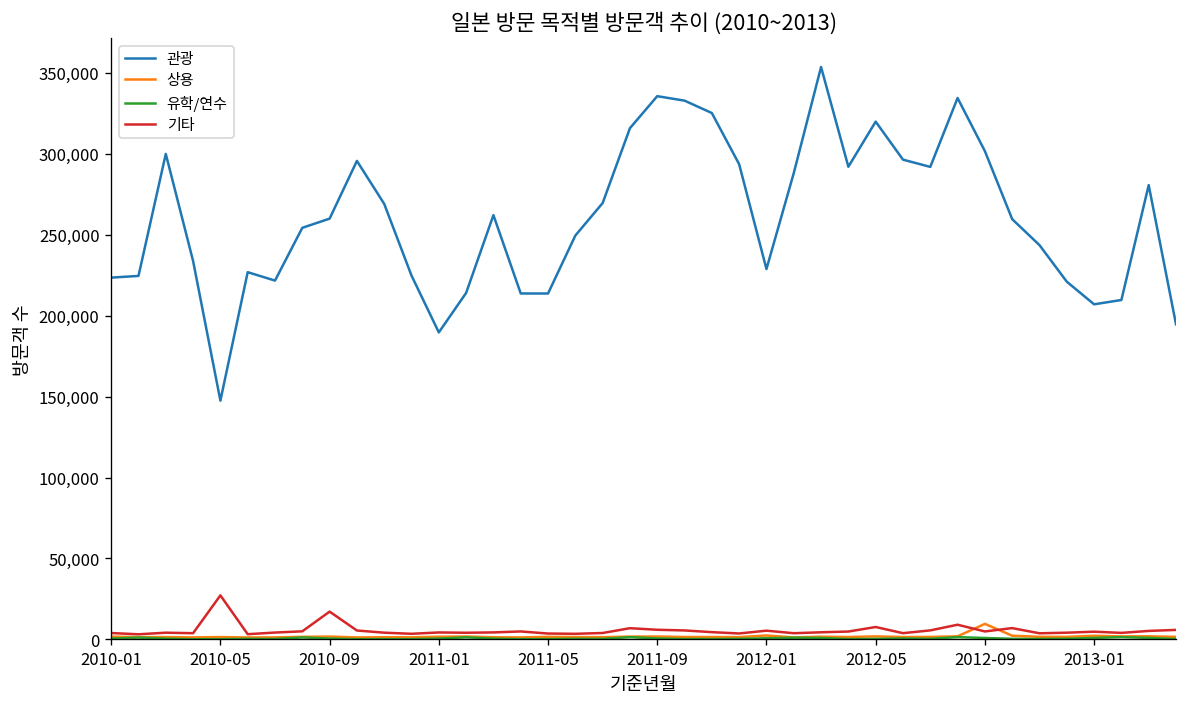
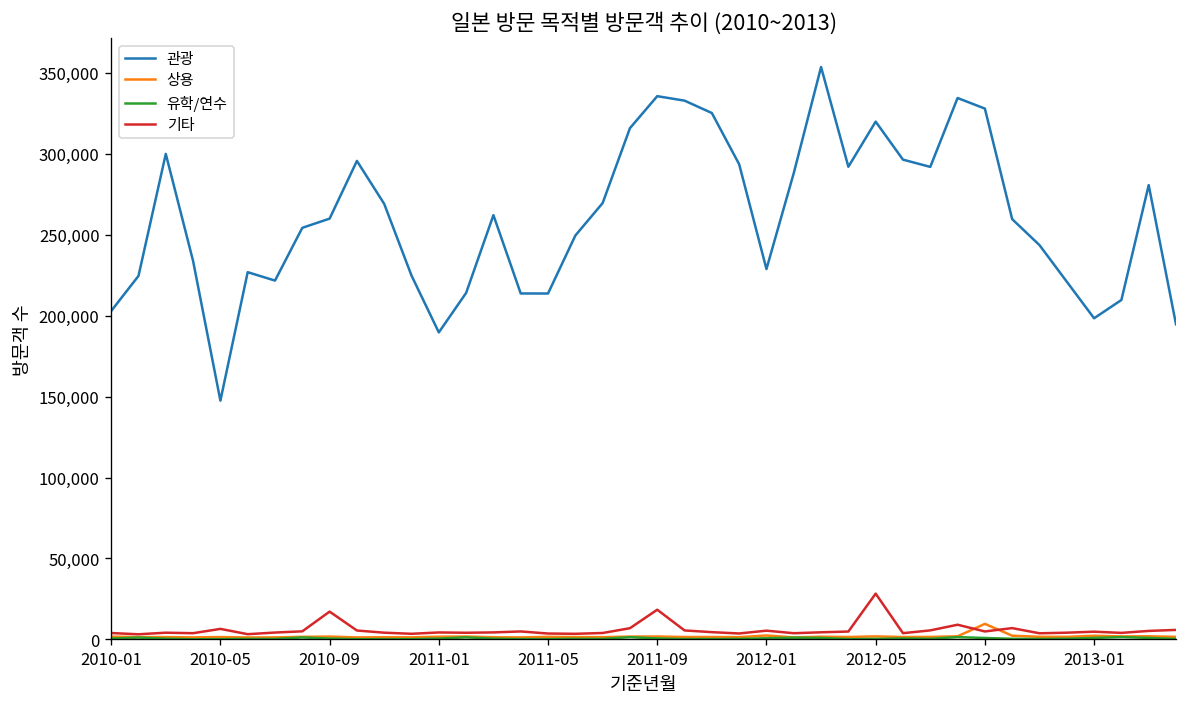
관광, 2010-01: 223,000 -> 203,000
기타, 2010-05: 27,000 -> 7,000
기타, 2011-09: 6,000 -> 18,000
기타, 2012-05: 8,000 -> 28,000
관광, 2012-09: 302,000 -> 328,000
관광, 2013-01: 207,000 -> 198,000
